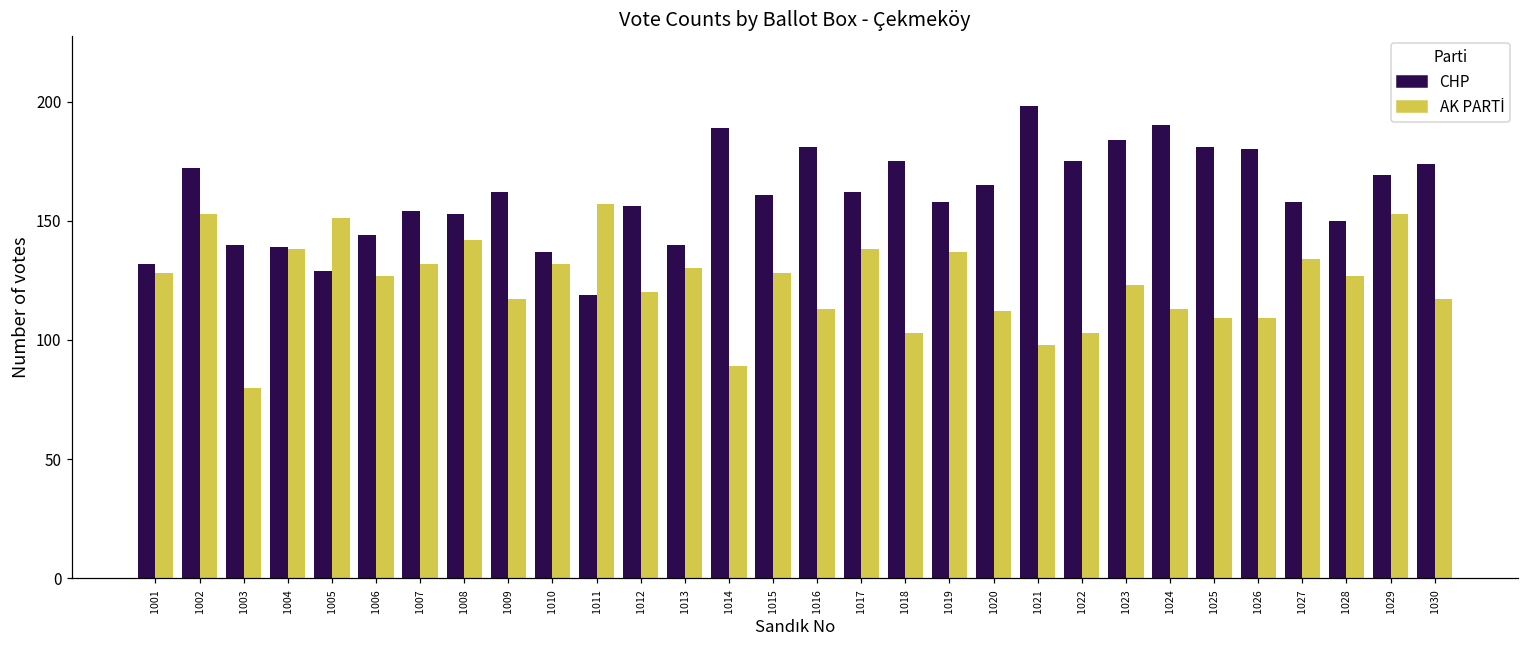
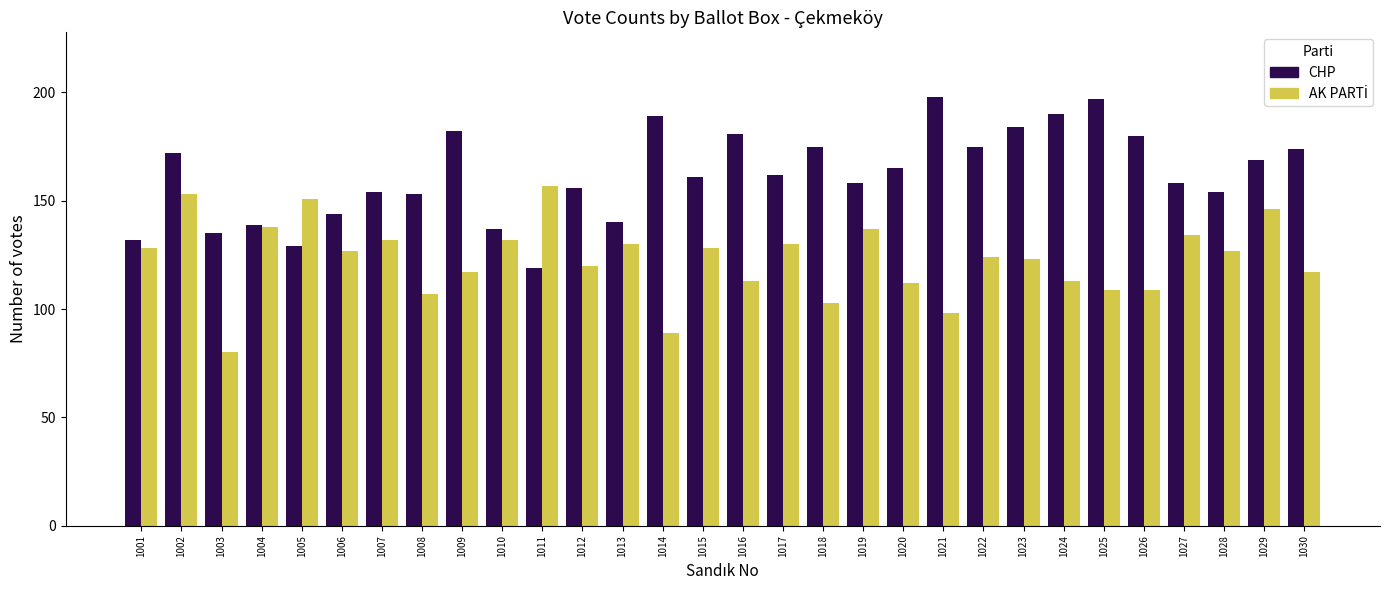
CHP, 1003: 140 -> 135
AK PARTİ, 1008: 142 -> 107
CHP, 1009: 162 -> 182
AK PARTİ, 1017: 138 -> 130
AK PARTİ, 1022: 103 -> 124
CHP, 1025: 181 -> 197
CHP, 1028: 150 -> 154
AK PARTİ, 1029: 153 -> 146
